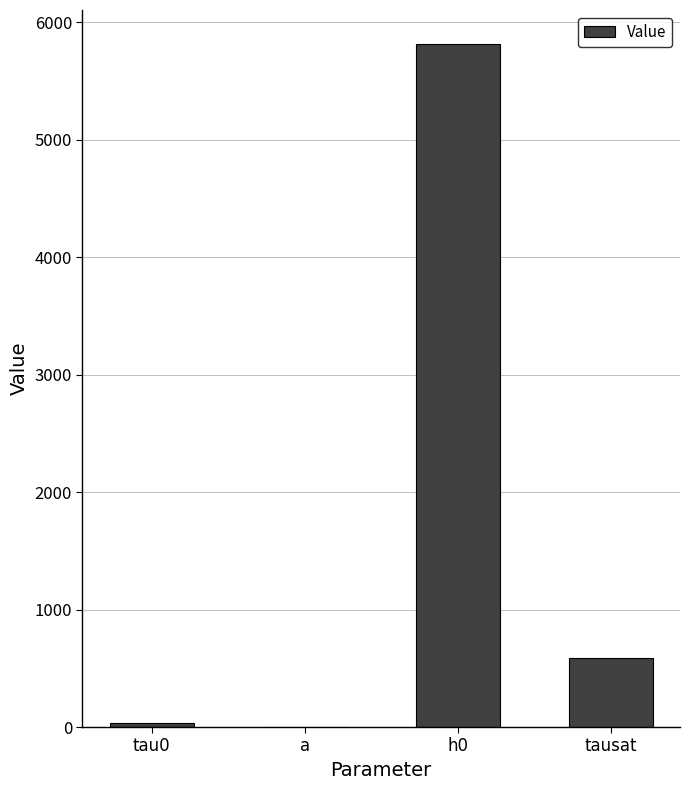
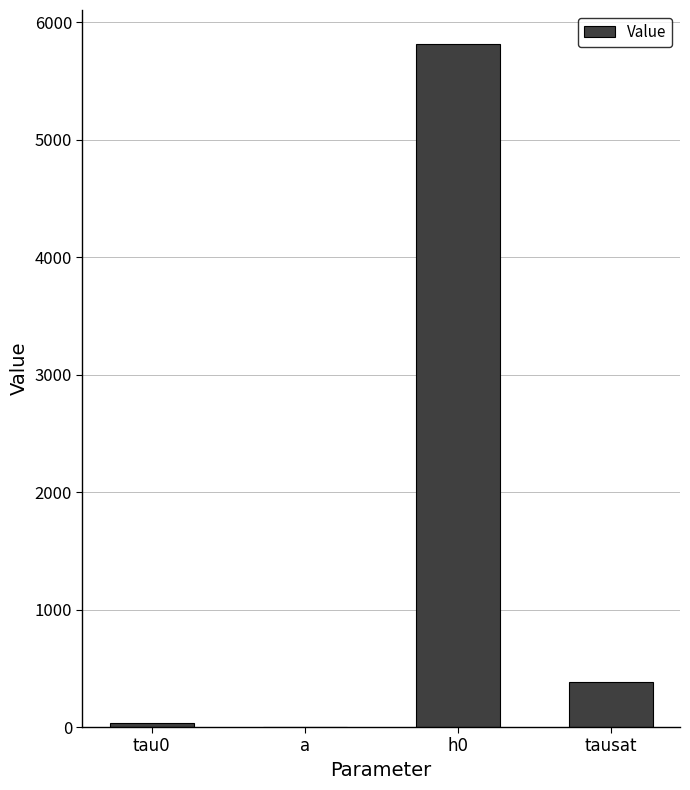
tausat: 590 -> 380
